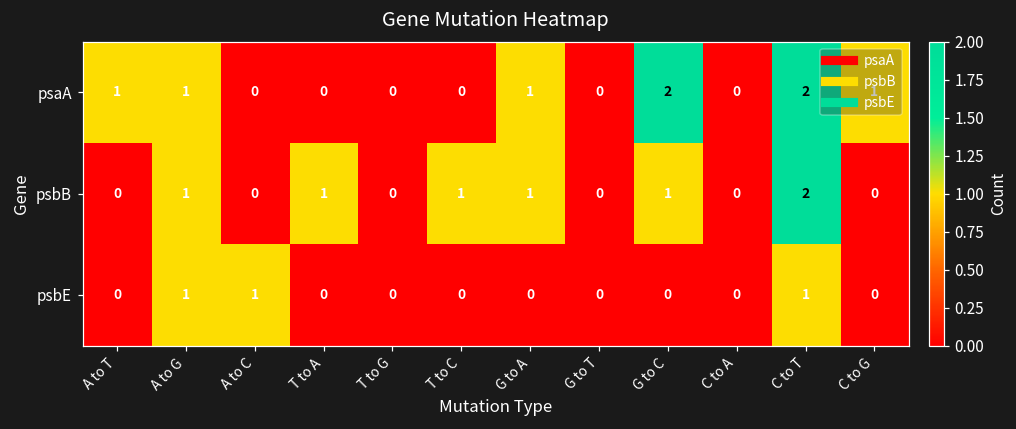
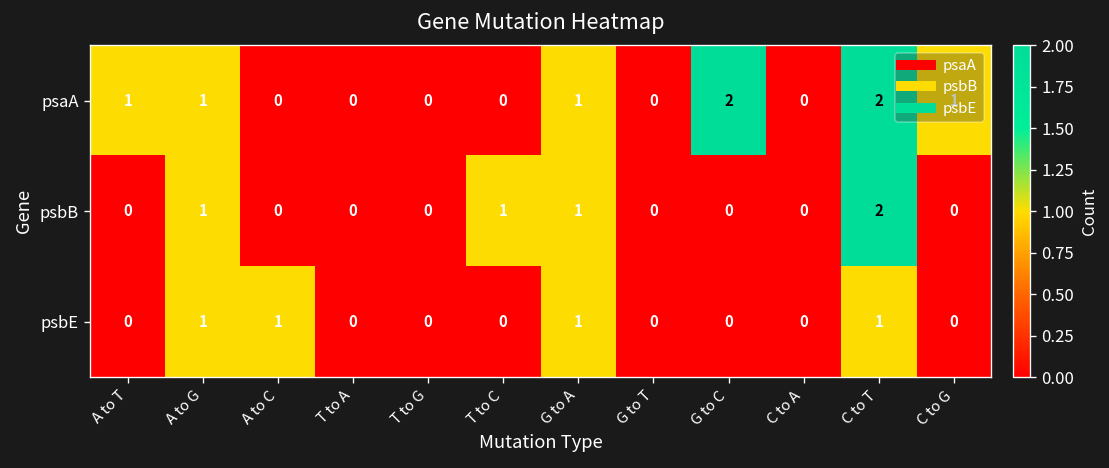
psbB, T to A: 1 -> 0
psbB, G to C: 1 -> 0
psbE, G to A: 0 -> 1
